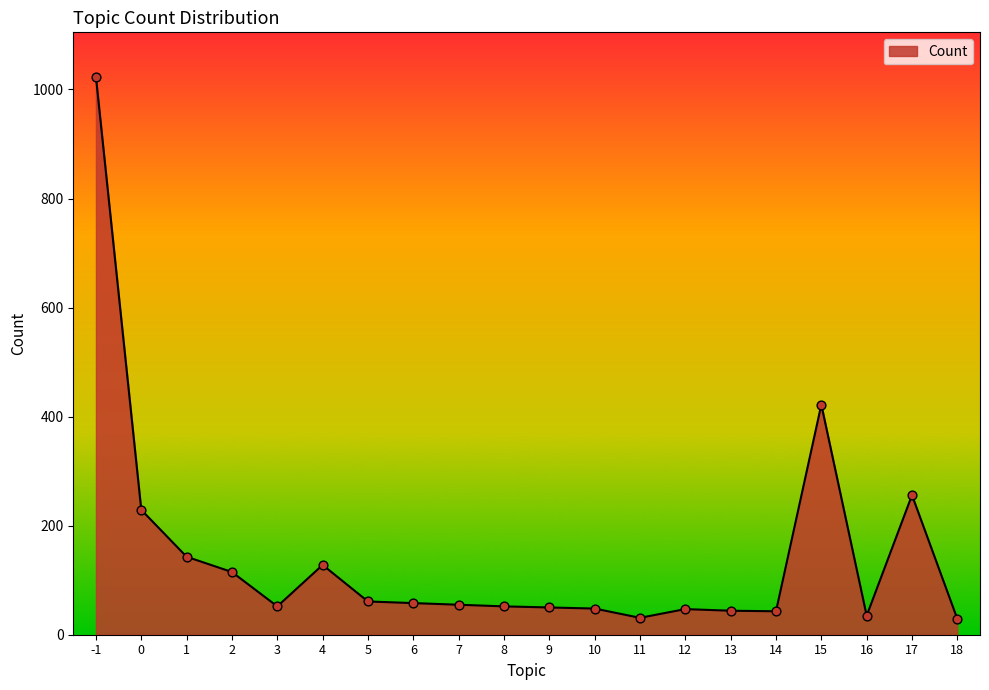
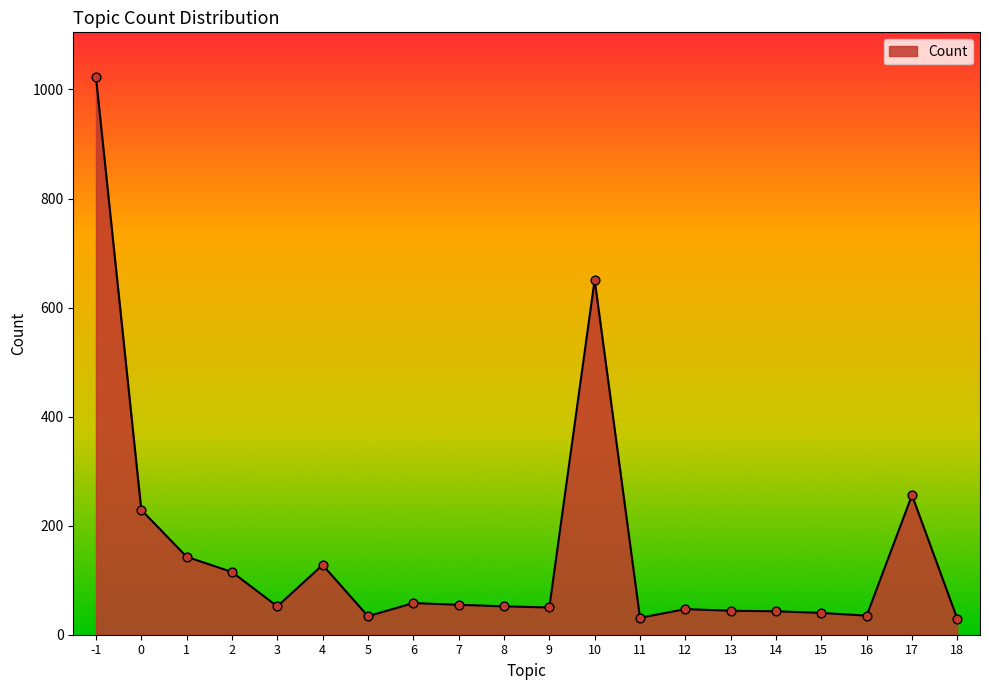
5: 60 -> 30
10: 50 -> 650
15: 420 -> 40
